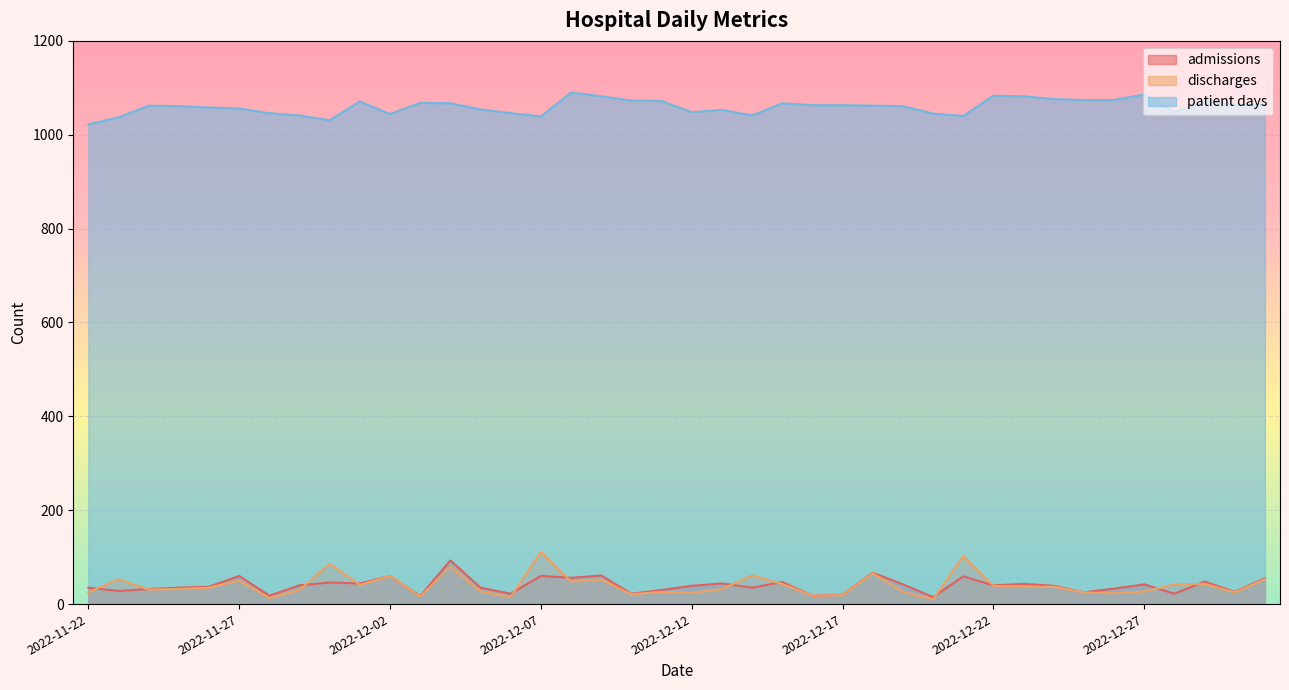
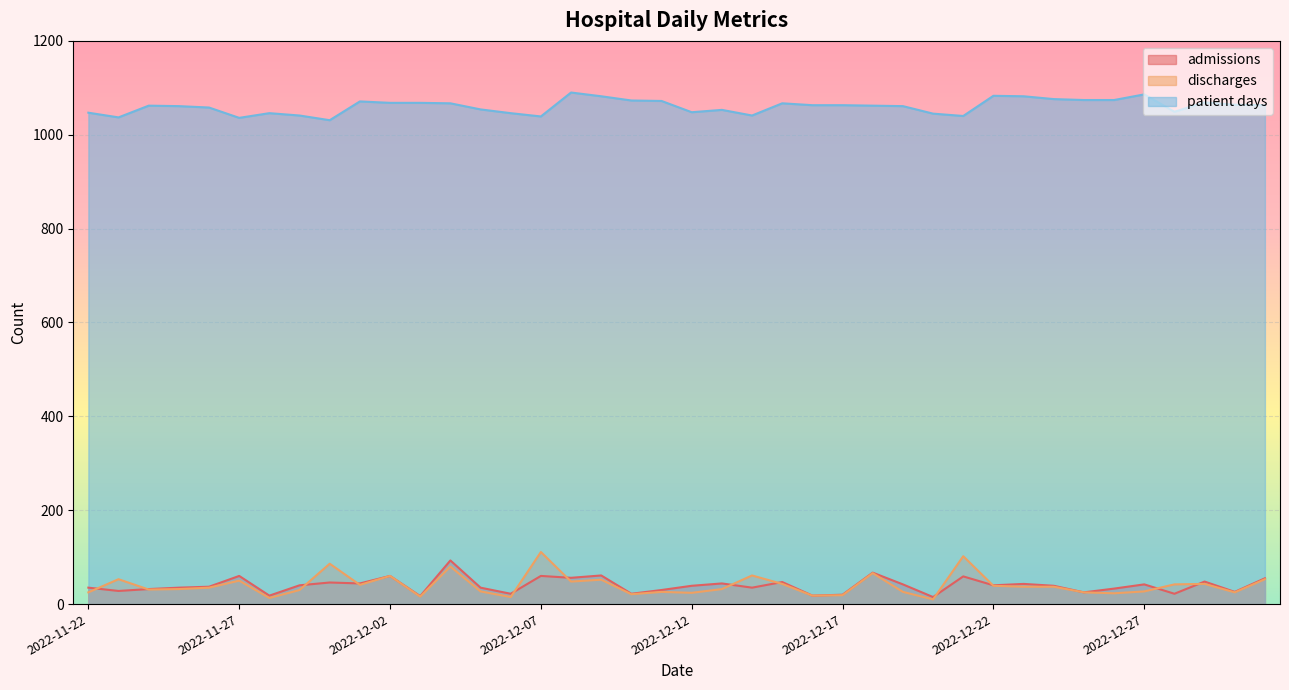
patient days, 2022-11-22: 1020 -> 1050
patient days, 2022-11-27: 1060 -> 1040
patient days, 2022-12-02: 1040 -> 1070
